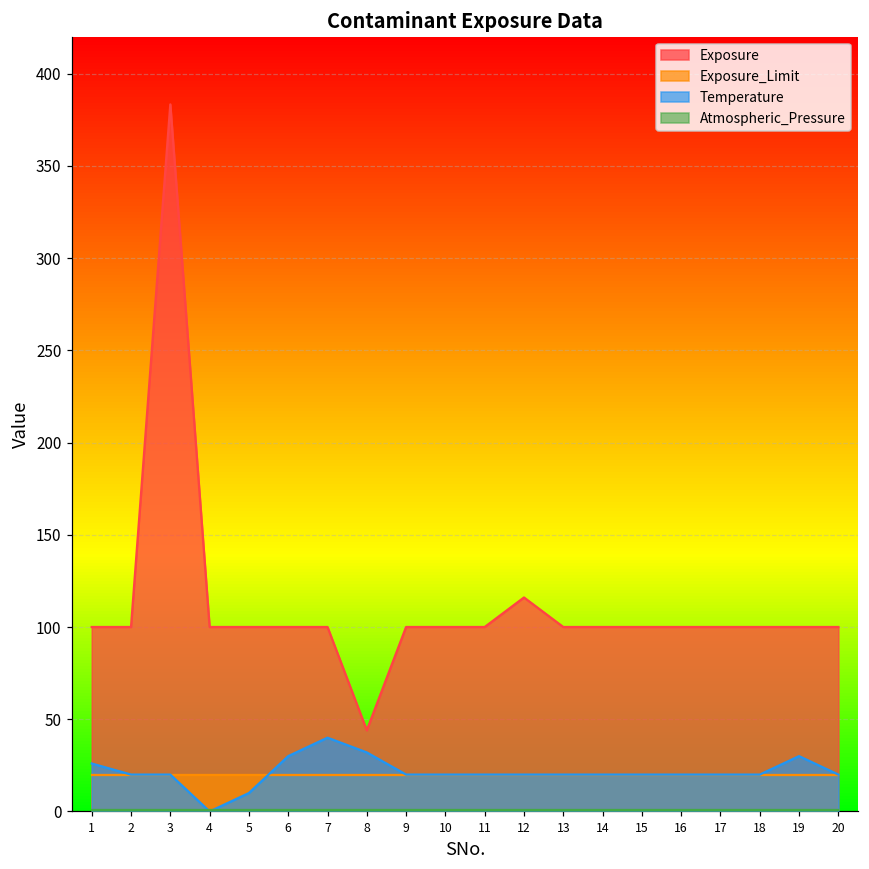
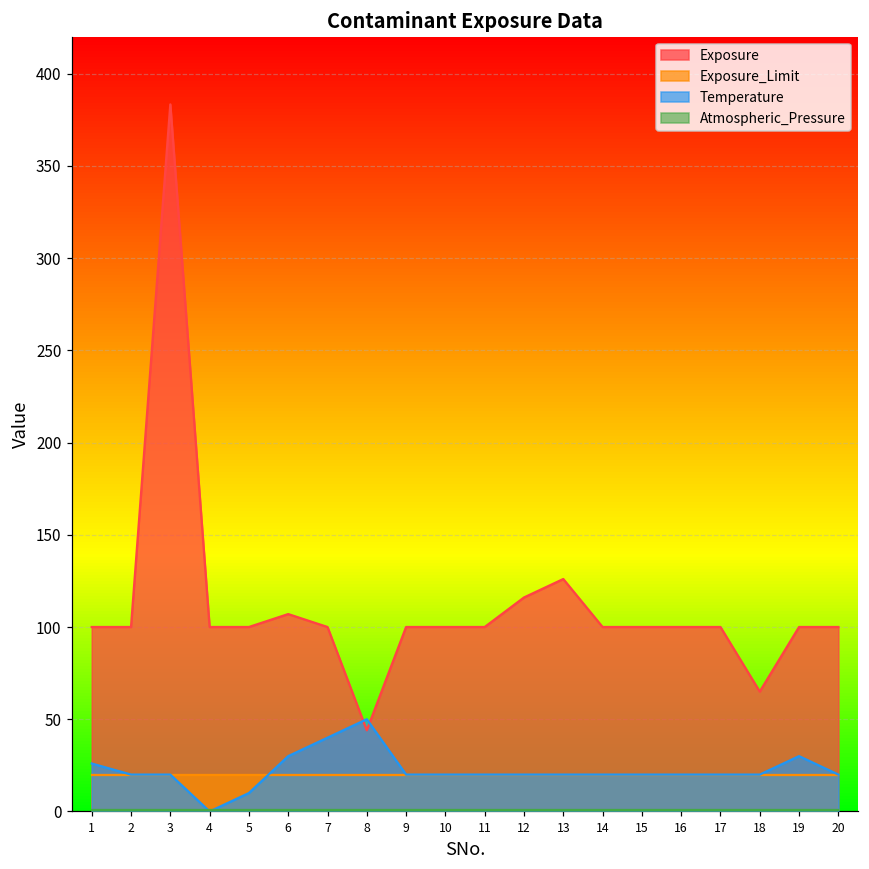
Exposure, 6: 100 -> 107
Temperature, 8: 32 -> 50
Exposure, 13: 100 -> 126
Exposure, 18: 100 -> 65
